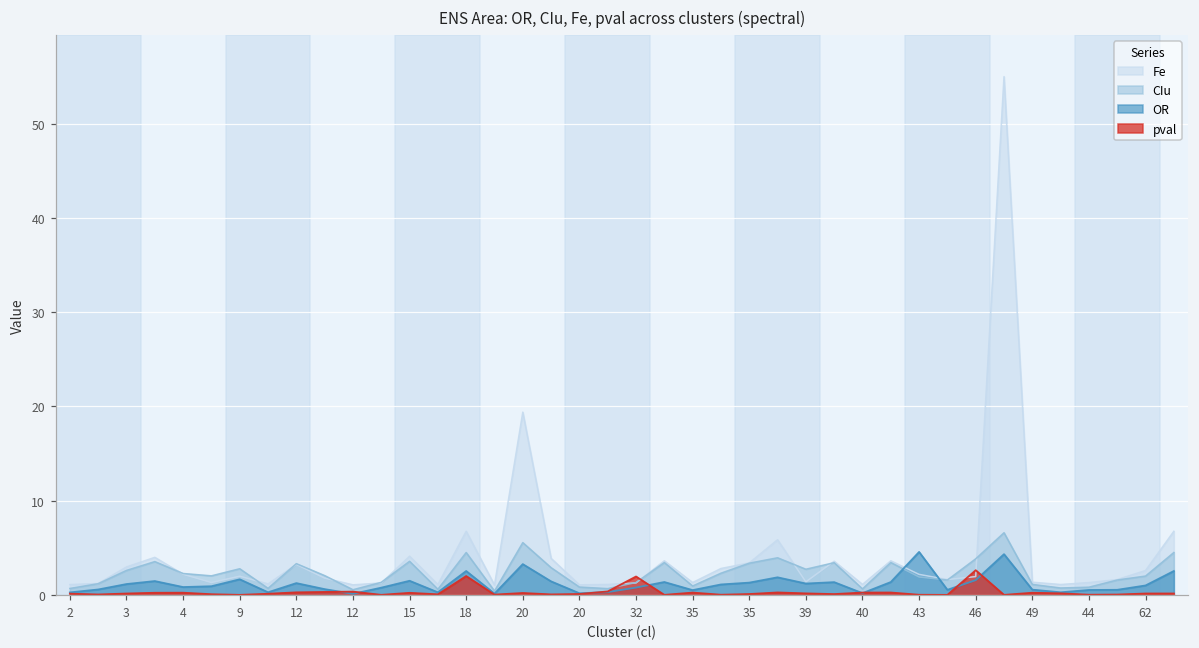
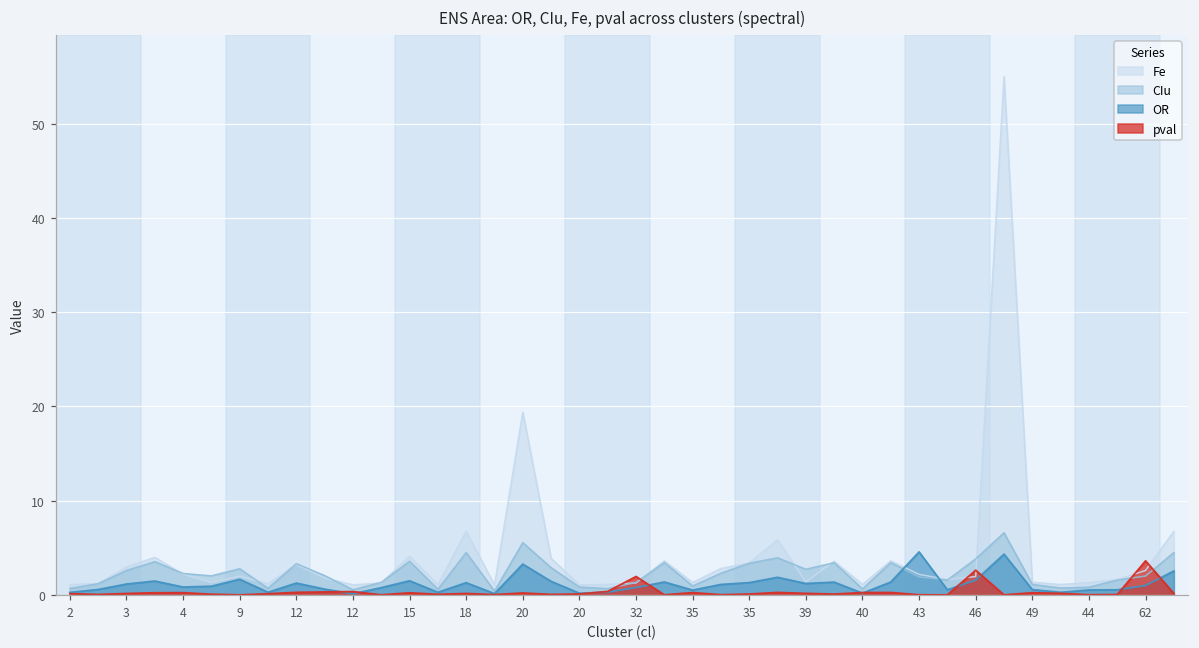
OR, 18: 3 -> 1
pval, 18: 2 -> 0
pval, 62: 0 -> 4
